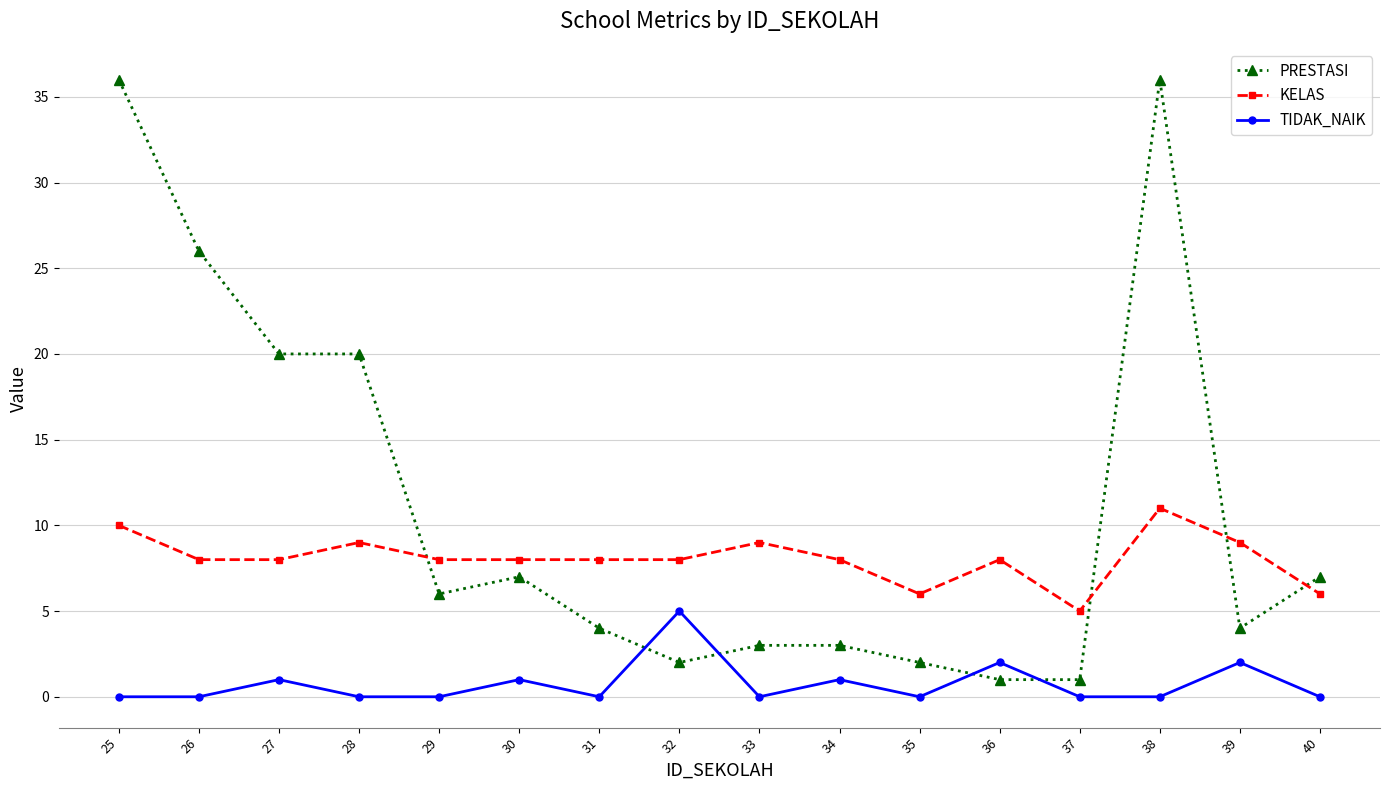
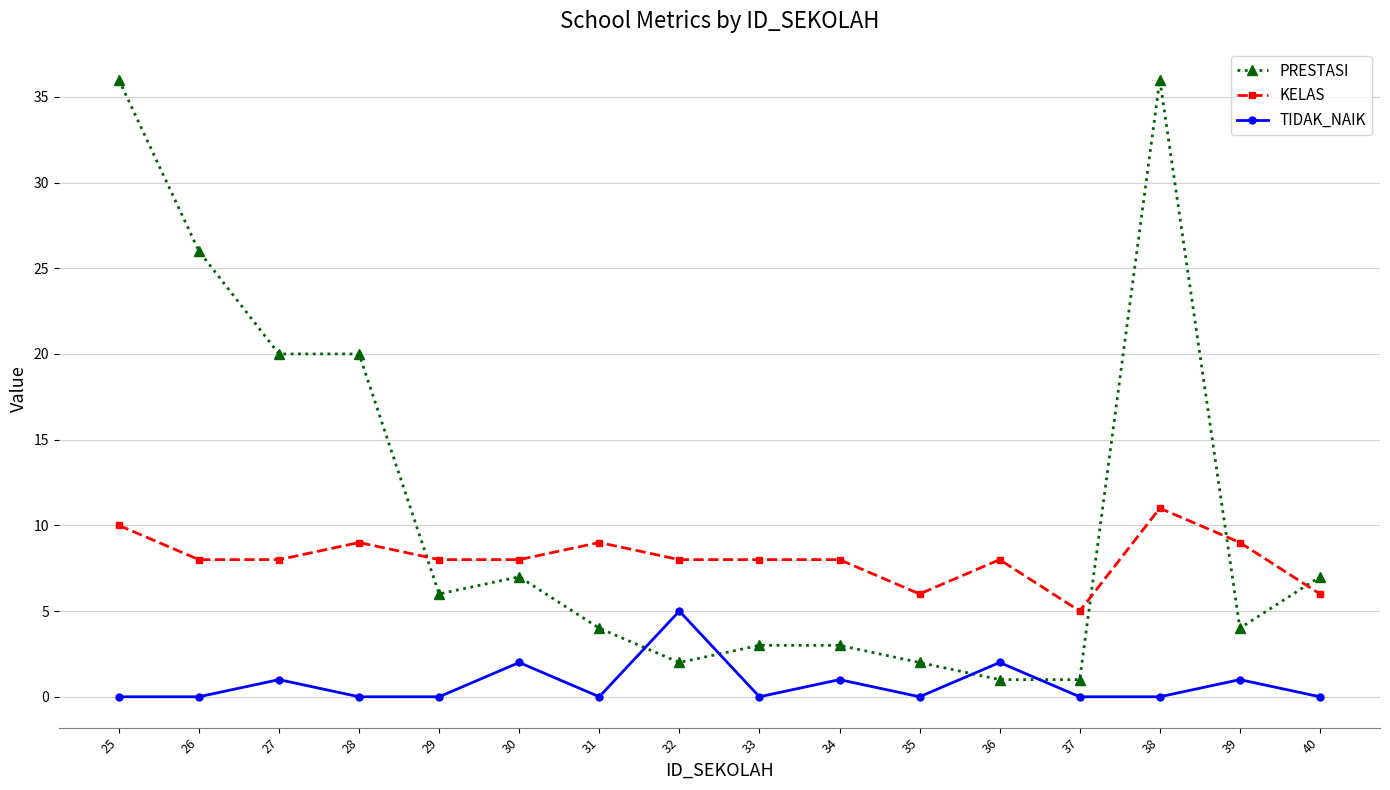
TIDAK_NAIK, 30: 1 -> 2
KELAS, 31: 8 -> 9
KELAS, 33: 9 -> 8
TIDAK_NAIK, 39: 2 -> 1
